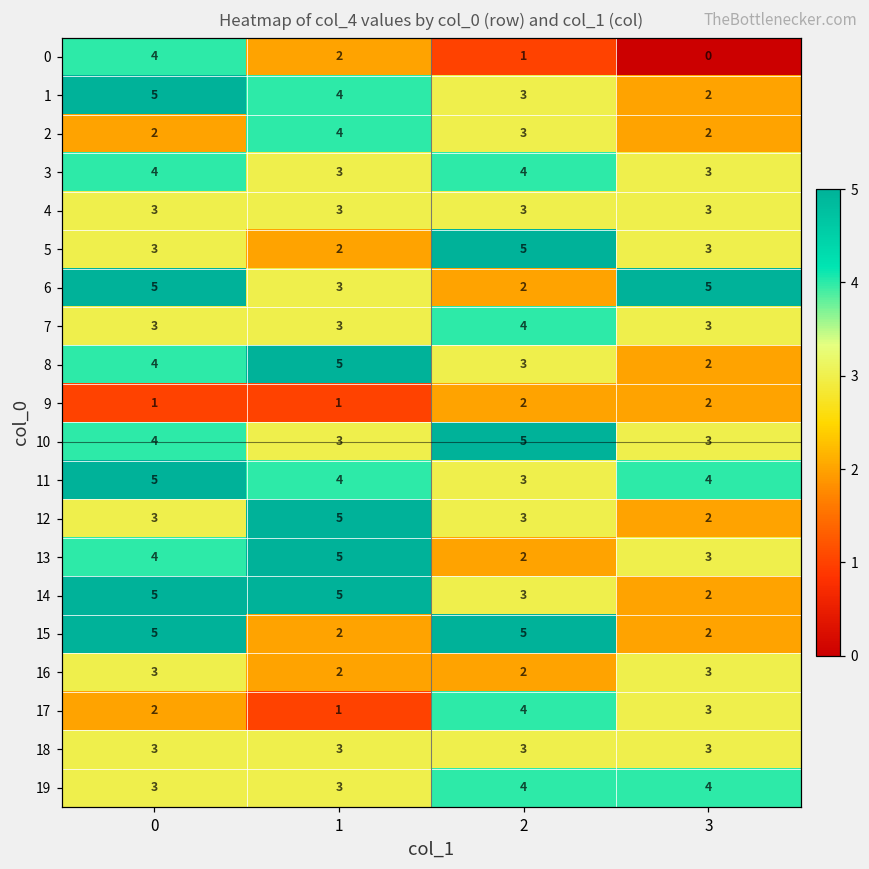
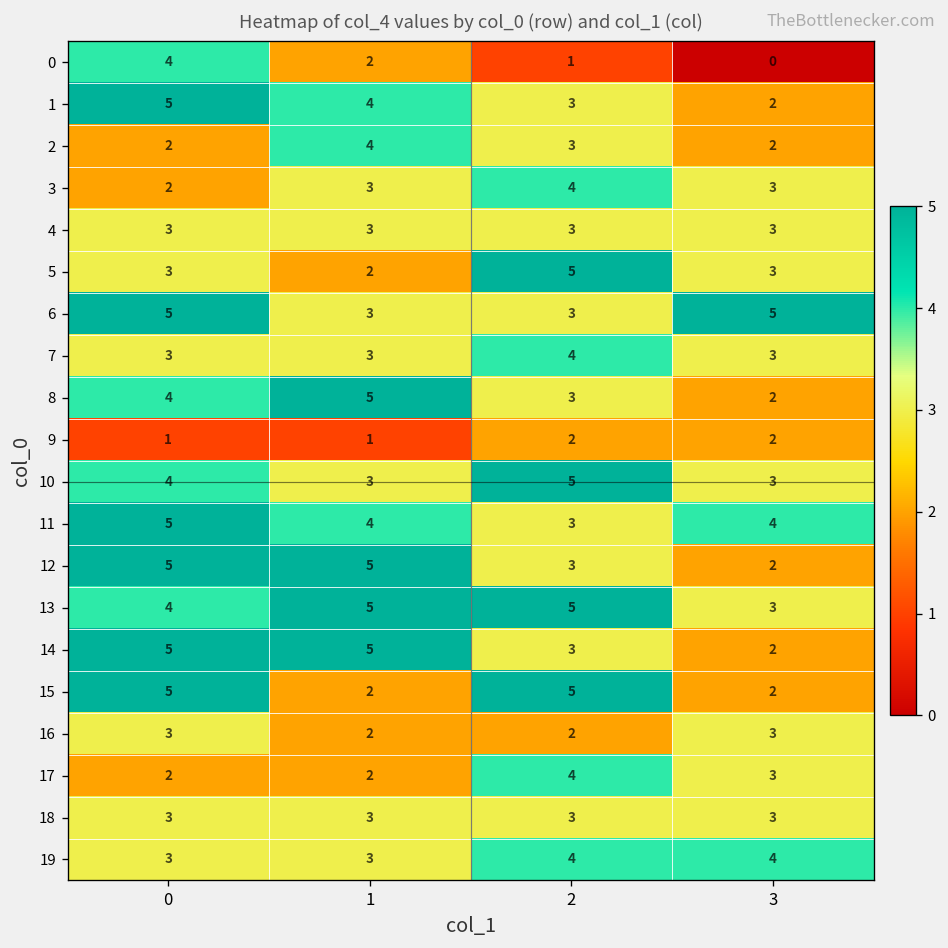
3, 0: 4 -> 2
6, 2: 2 -> 3
12, 0: 3 -> 5
13, 2: 2 -> 5
17, 1: 1 -> 2
